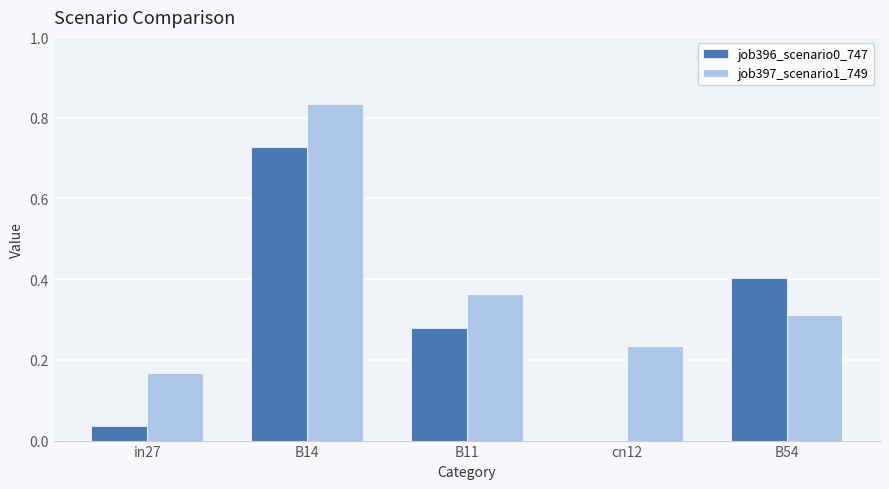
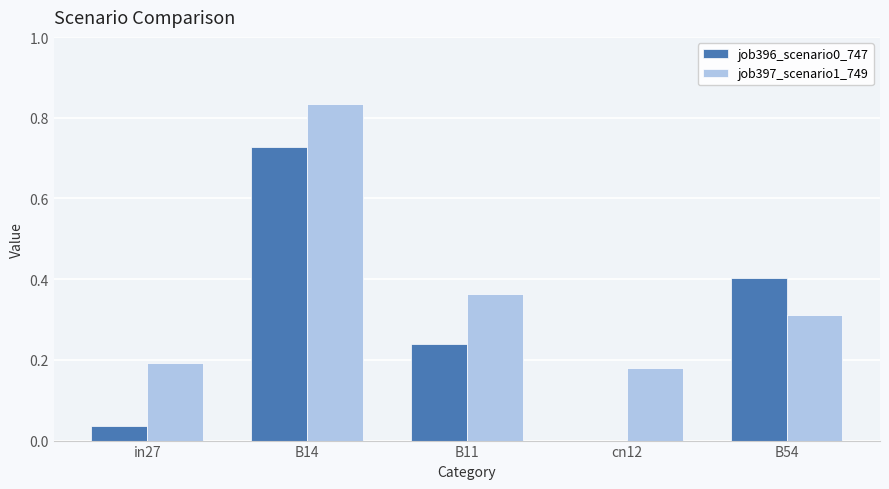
job397_scenario1_749, in27: 0.17 -> 0.19
job396_scenario0_747, B11: 0.28 -> 0.24
job397_scenario1_749, cn12: 0.24 -> 0.18
